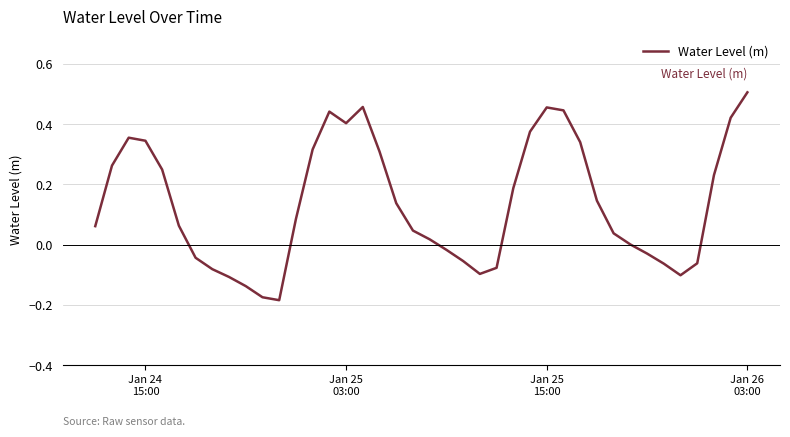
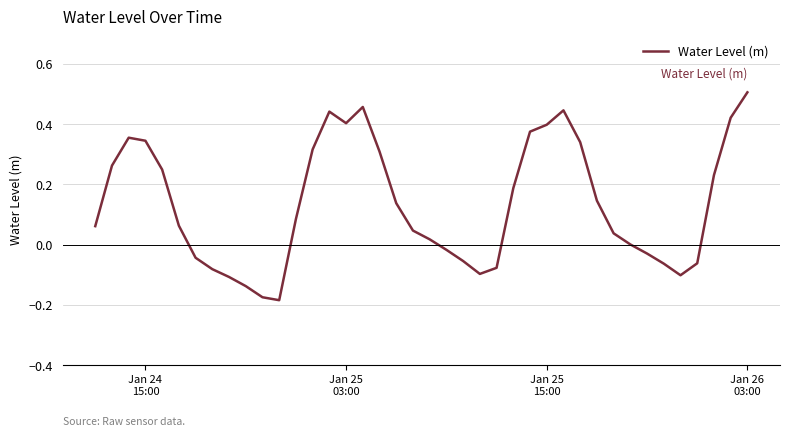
Jan 25 15:00: 0.46 -> 0.40
